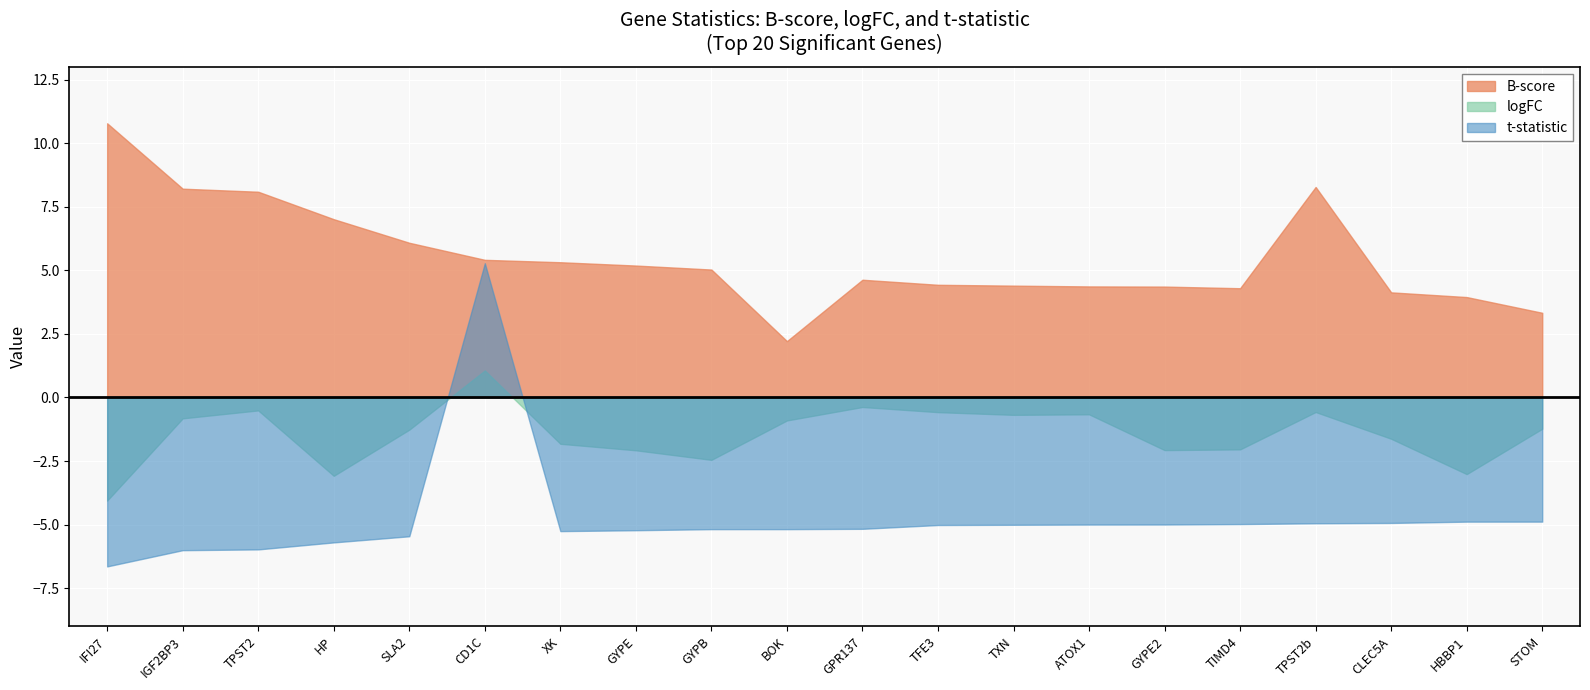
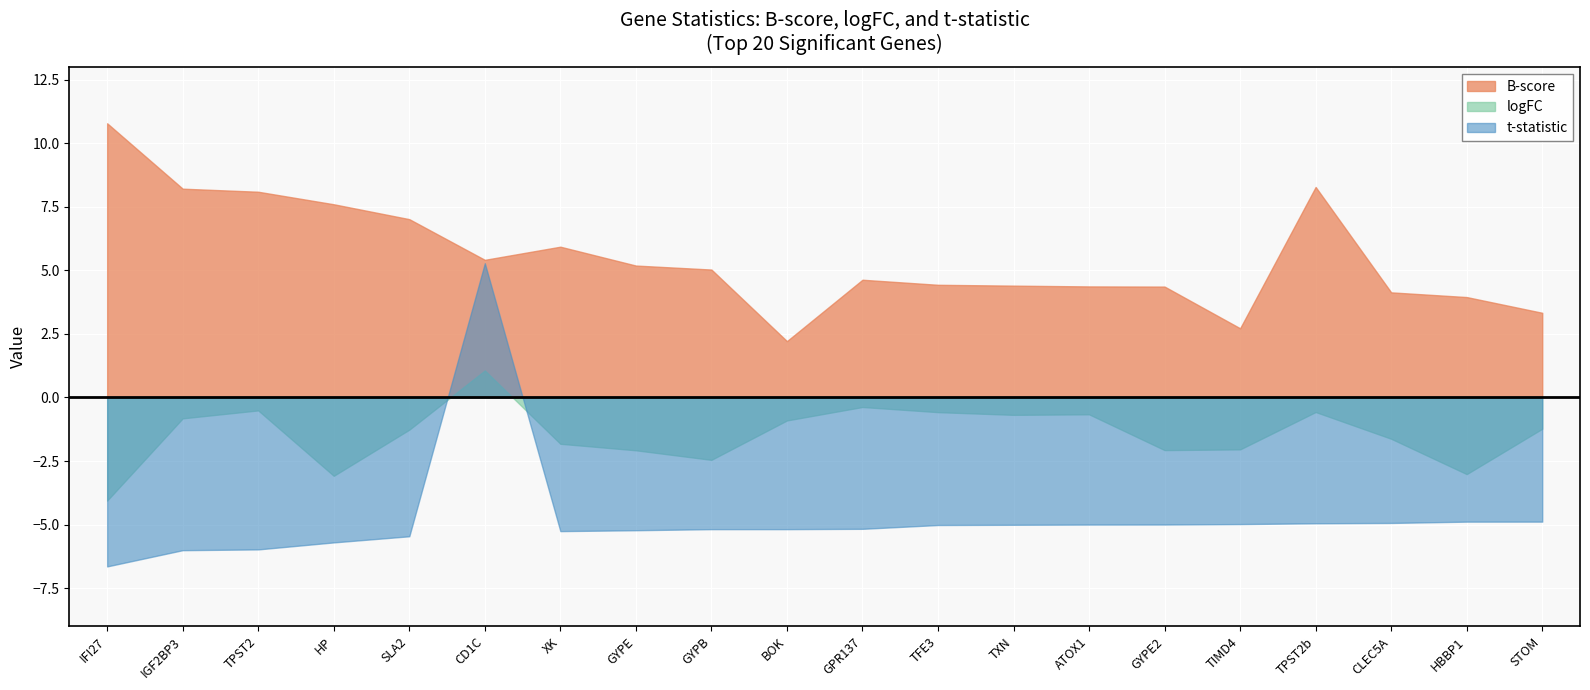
B-score, HP: 7.0 -> 7.6
B-score, SLA2: 6.1 -> 7.0
B-score, XK: 5.3 -> 5.9
B-score, TIMD4: 4.3 -> 2.7
